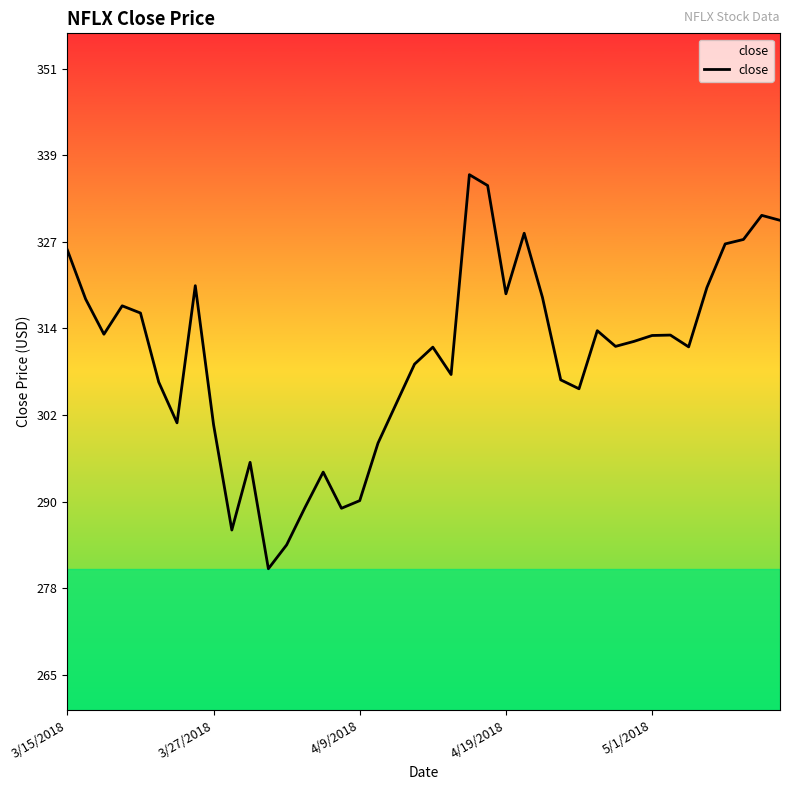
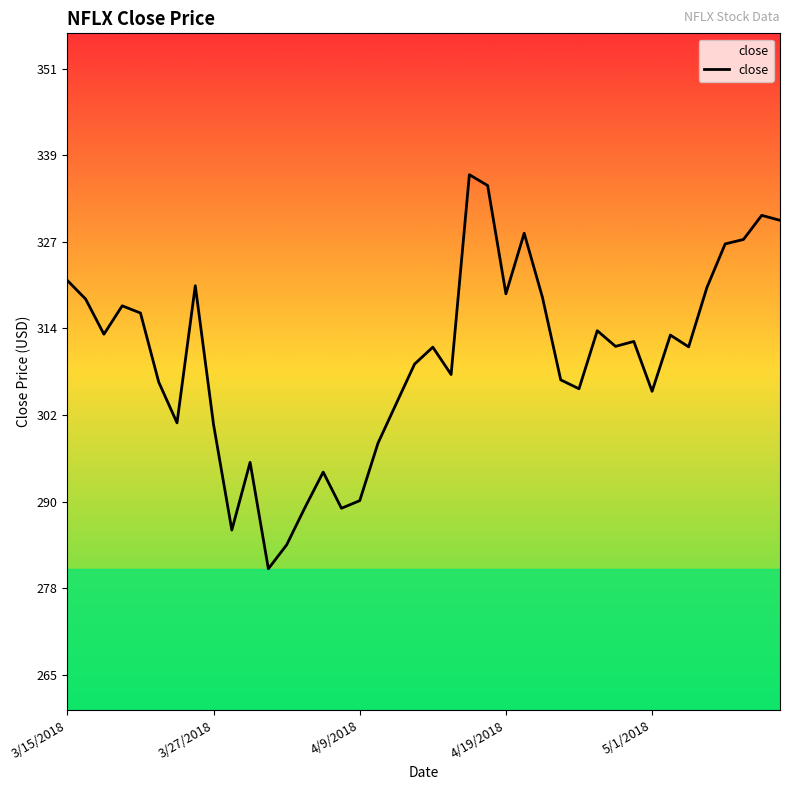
3/15/2018: 325 -> 321
5/1/2018: 313 -> 305
